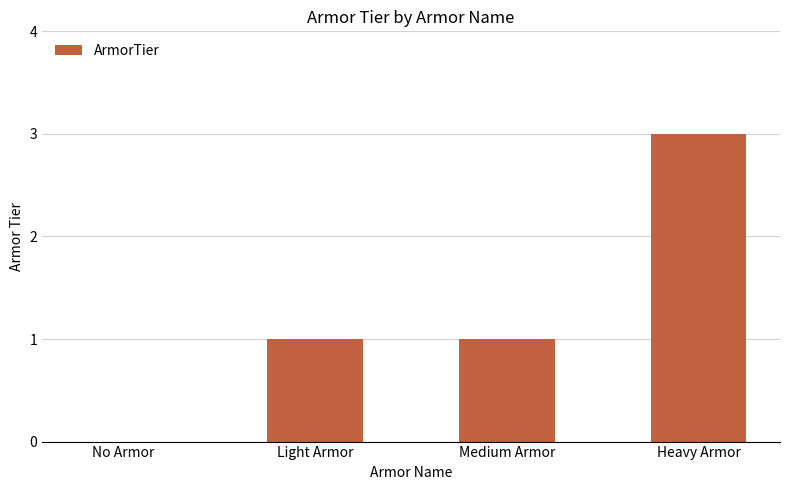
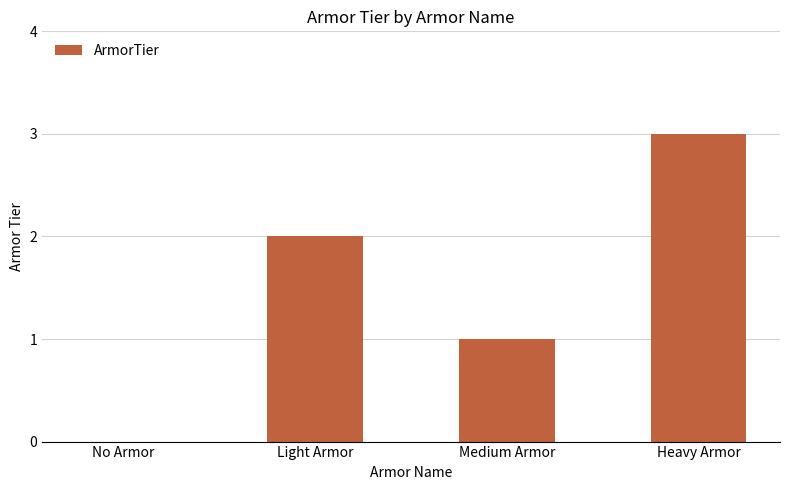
Light Armor: 1 -> 2
